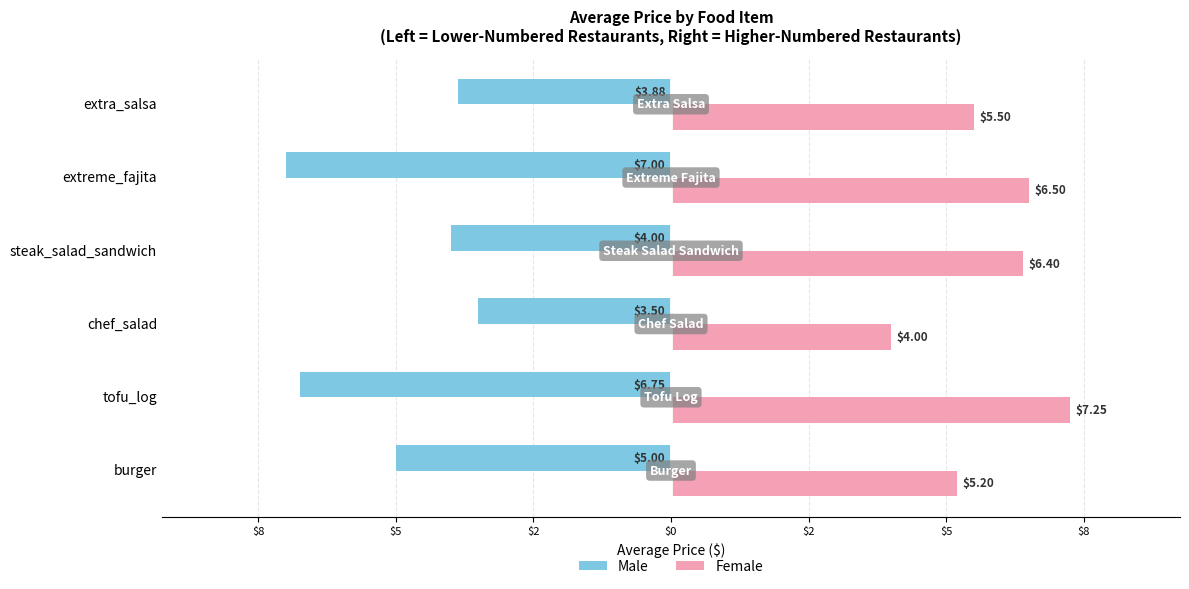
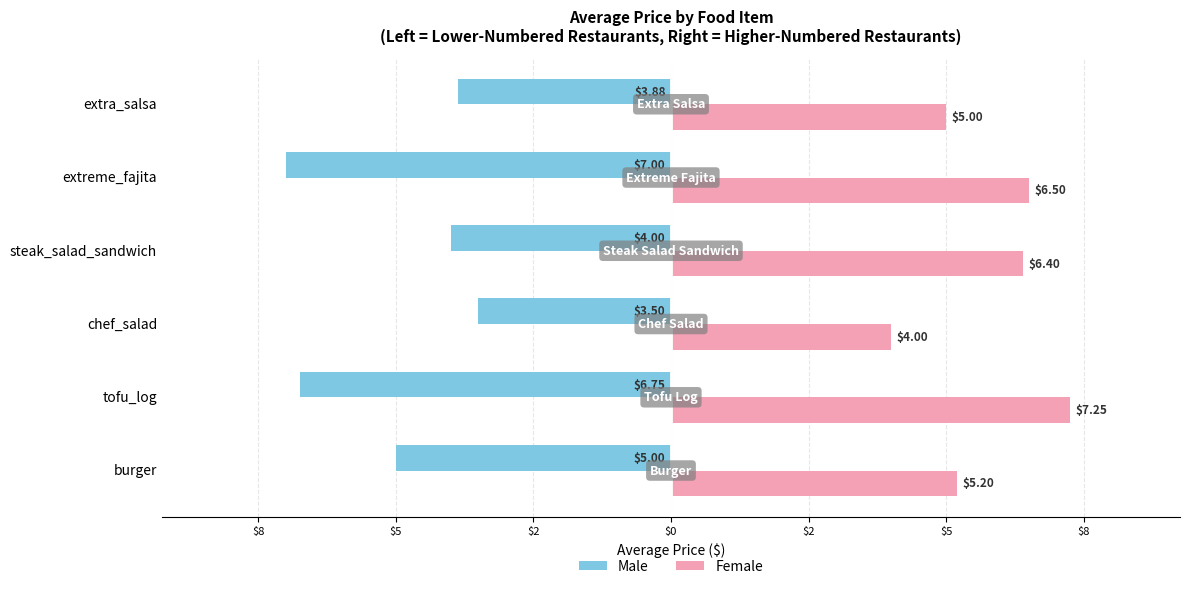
Female, extra_salsa: $5.50 -> $5.00
